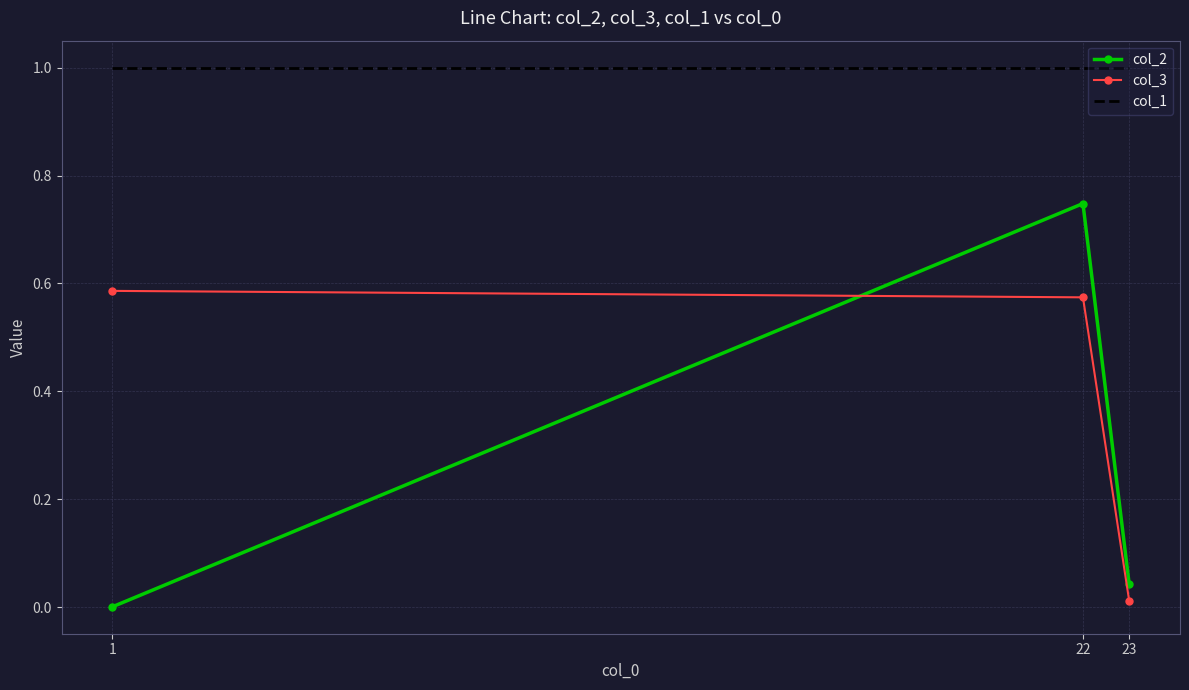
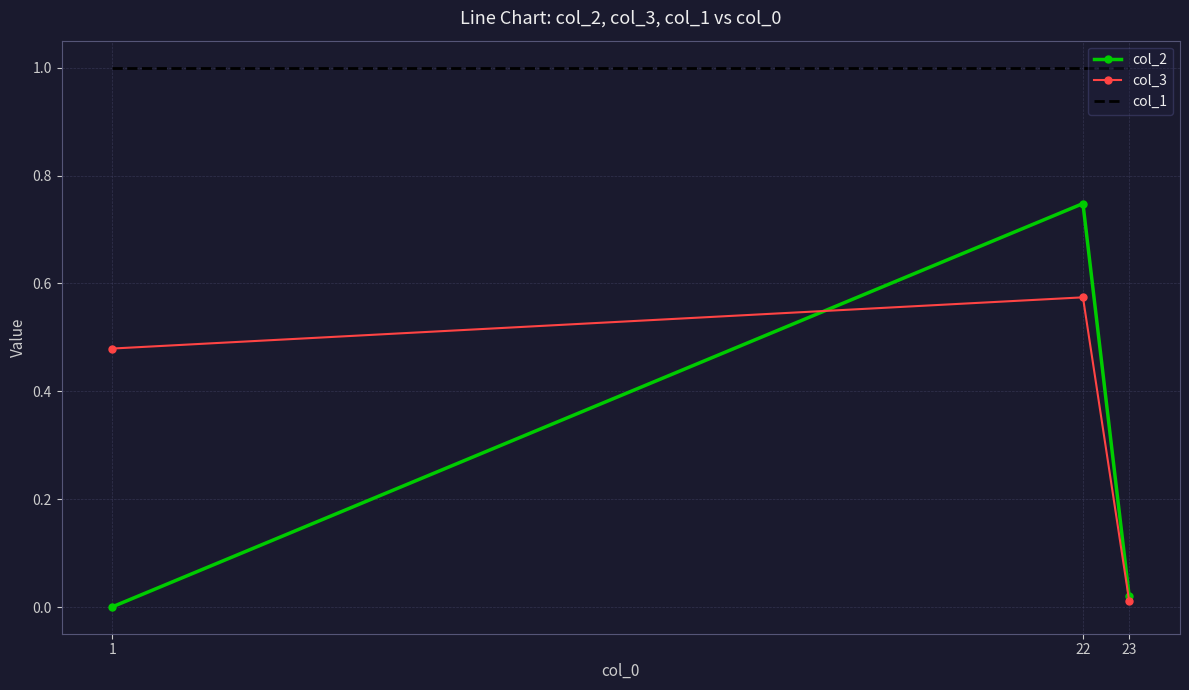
col_3, 1: 0.59 -> 0.48
col_2, 23: 0.04 -> 0.02
